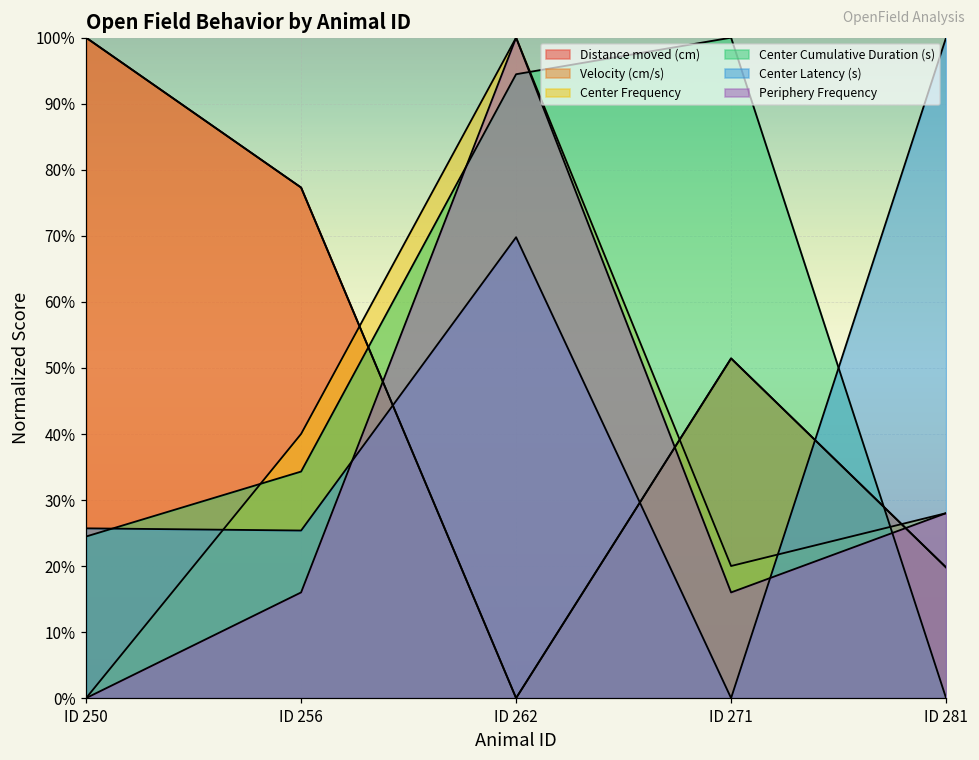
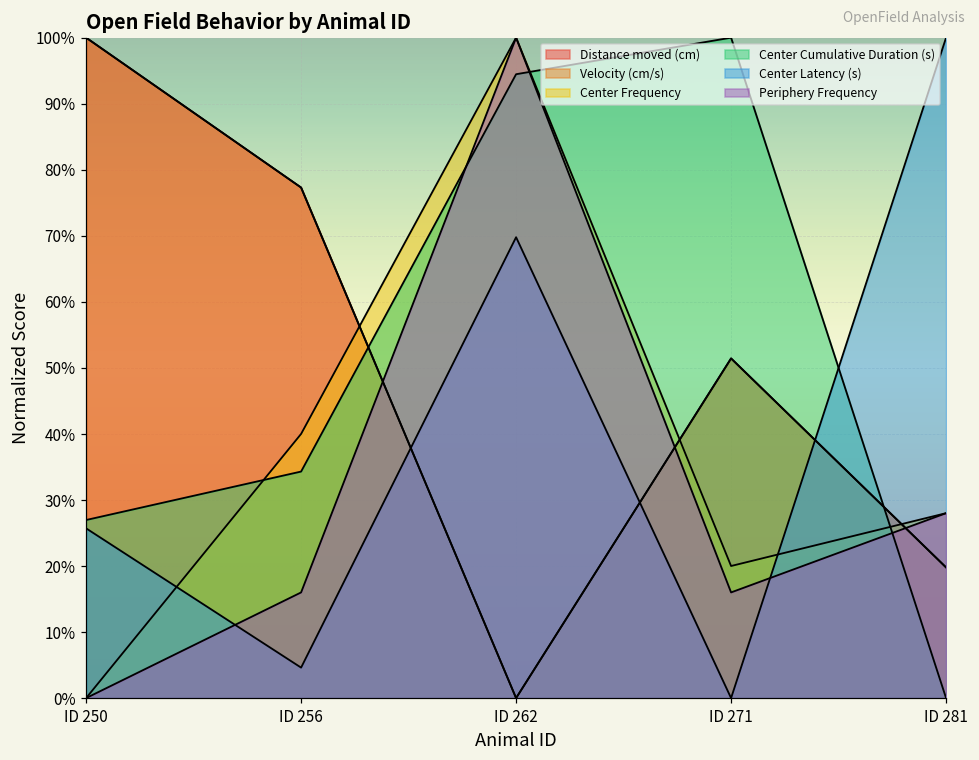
Center Cumulative Duration (s), ID 250: 24% -> 27%
Center Latency (s), ID 256: 25% -> 5%
